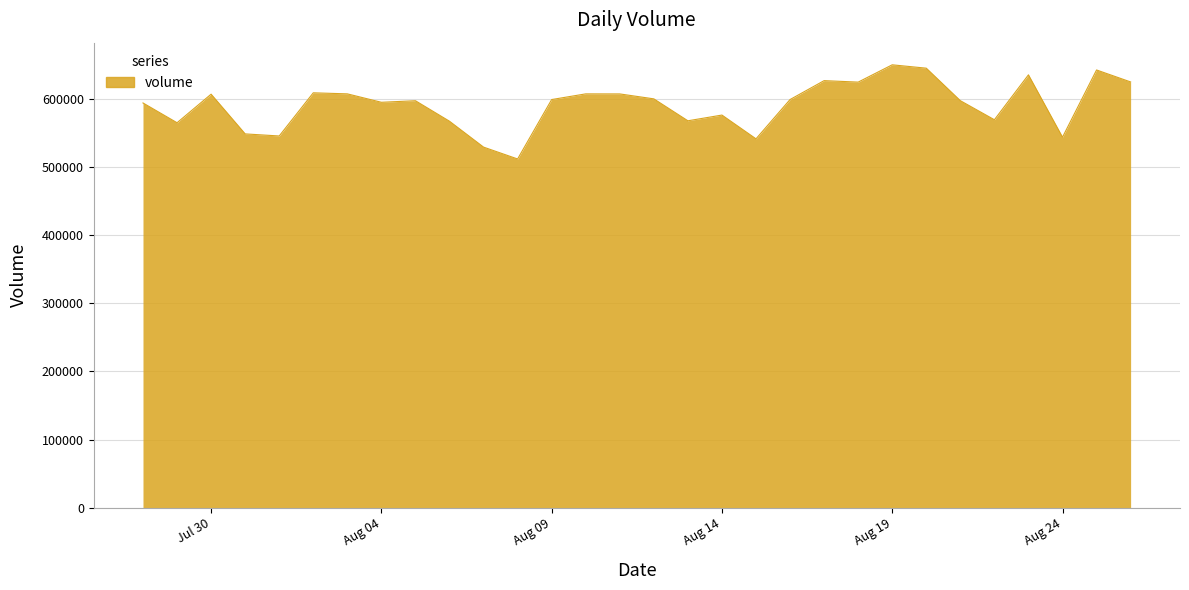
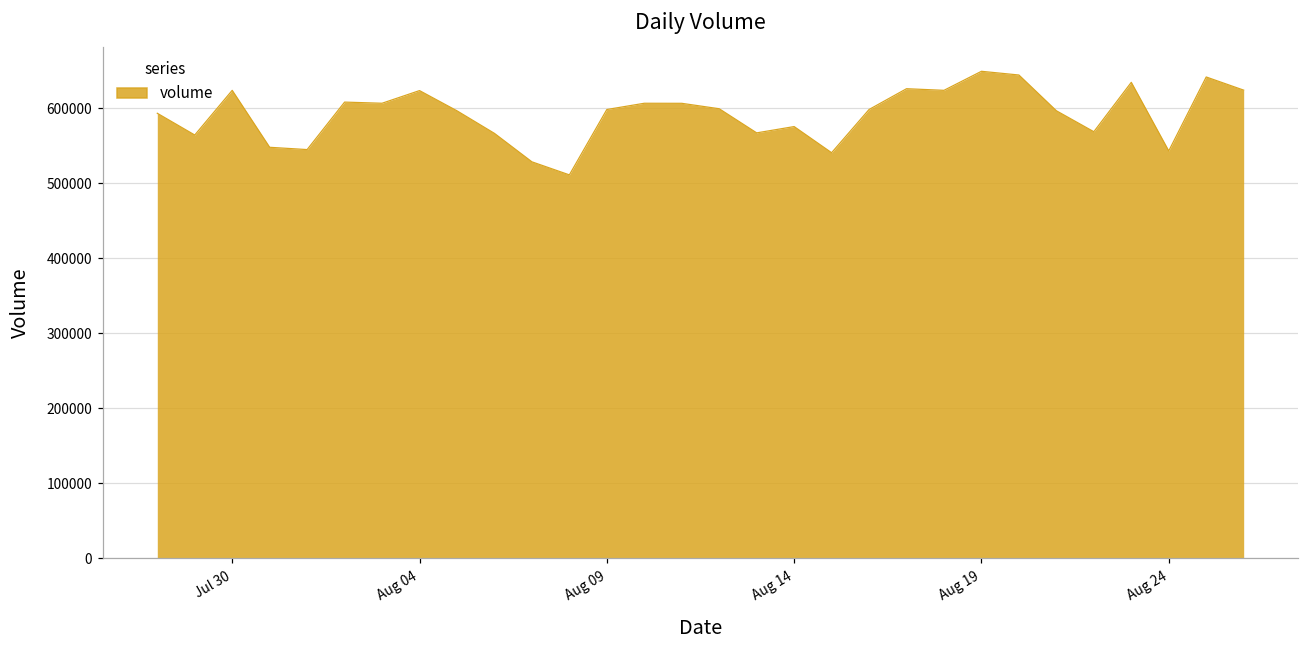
Jul 30: 610000 -> 620000
Aug 04: 590000 -> 620000
